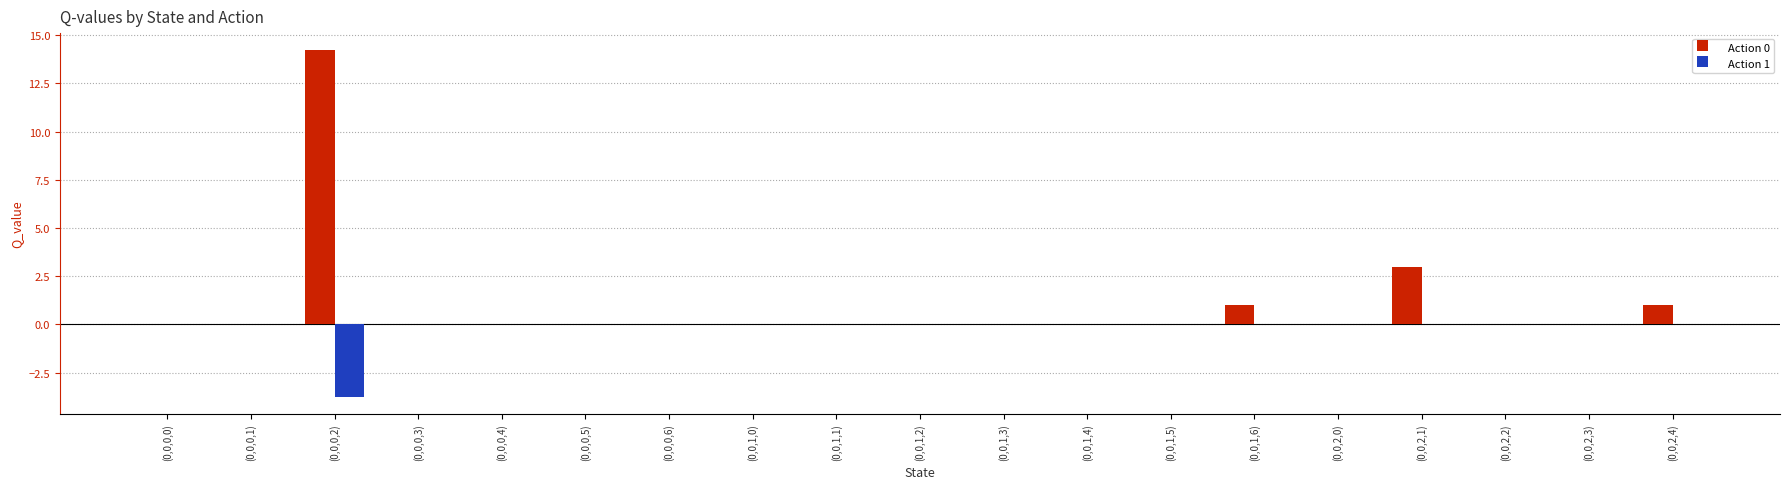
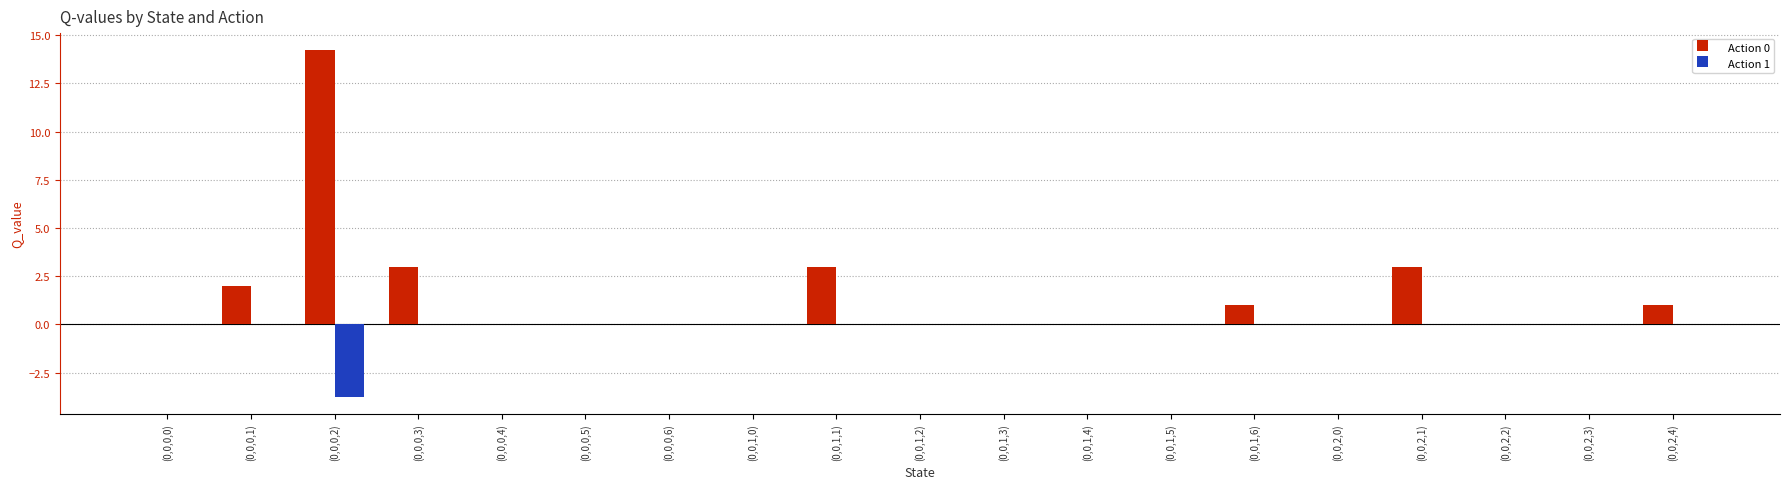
Action 0, (0,0,0,1): 0 -> 2
Action 0, (0,0,0,3): 0 -> 3
Action 0, (0,0,1,1): 0 -> 3
